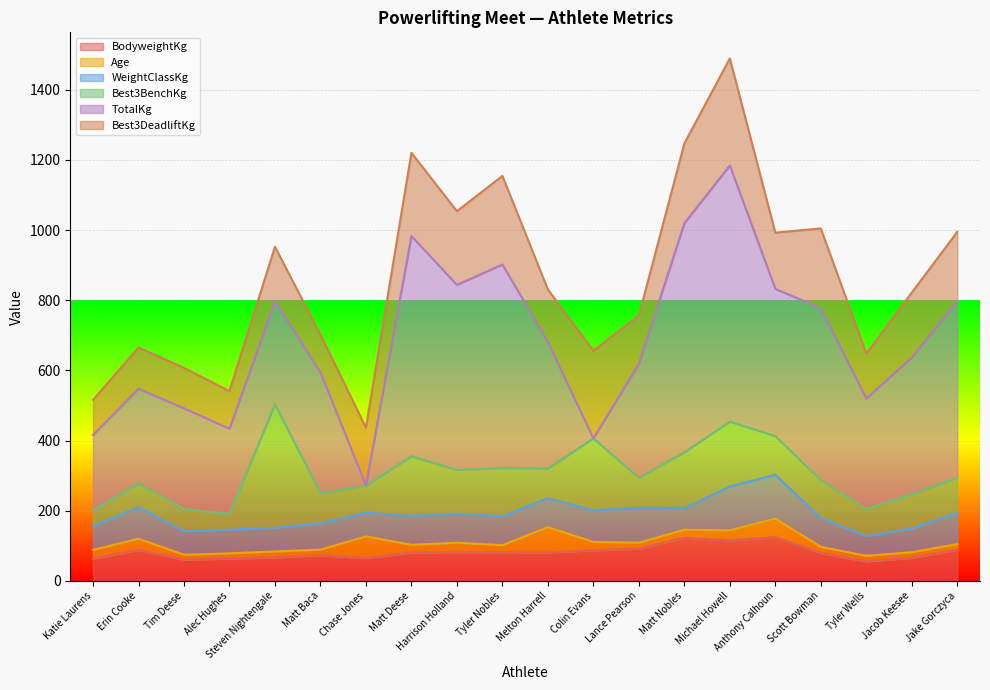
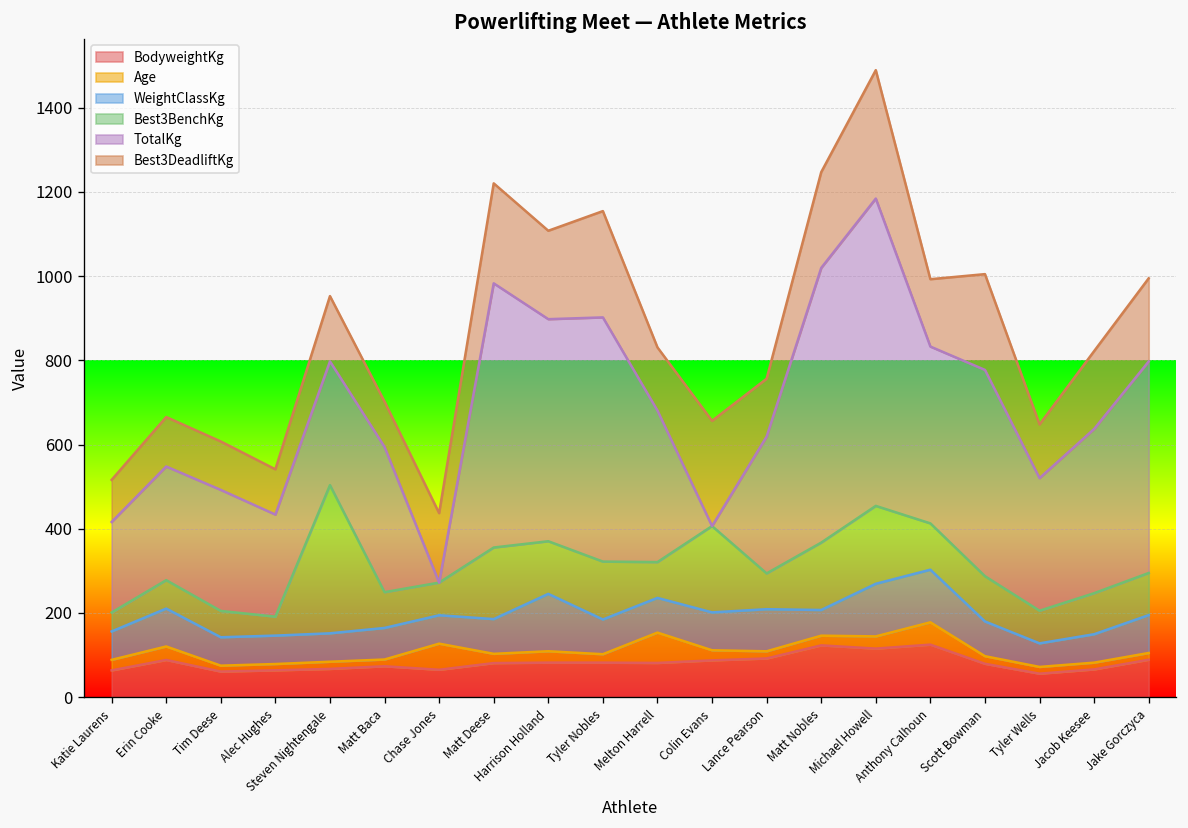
WeightClassKg, Harrison Holland: 80 -> 140
